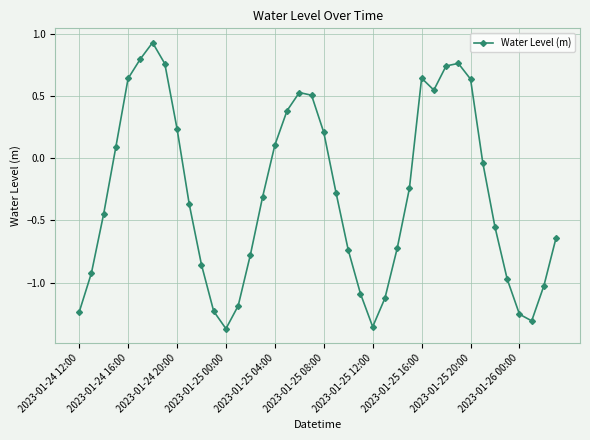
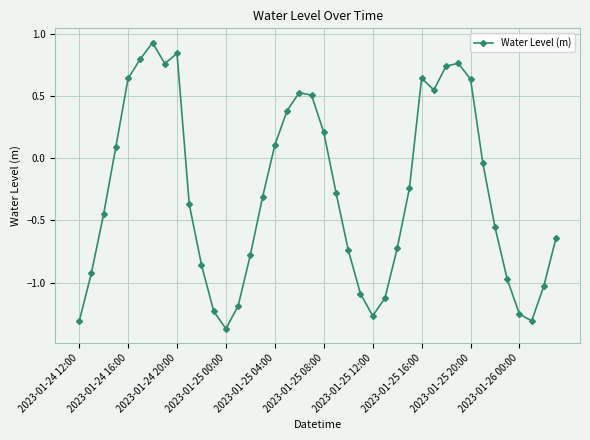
2023-01-24 12:00: -1.24 -> -1.31
2023-01-24 20:00: 0.24 -> 0.84
2023-01-25 12:00: -1.36 -> -1.27
